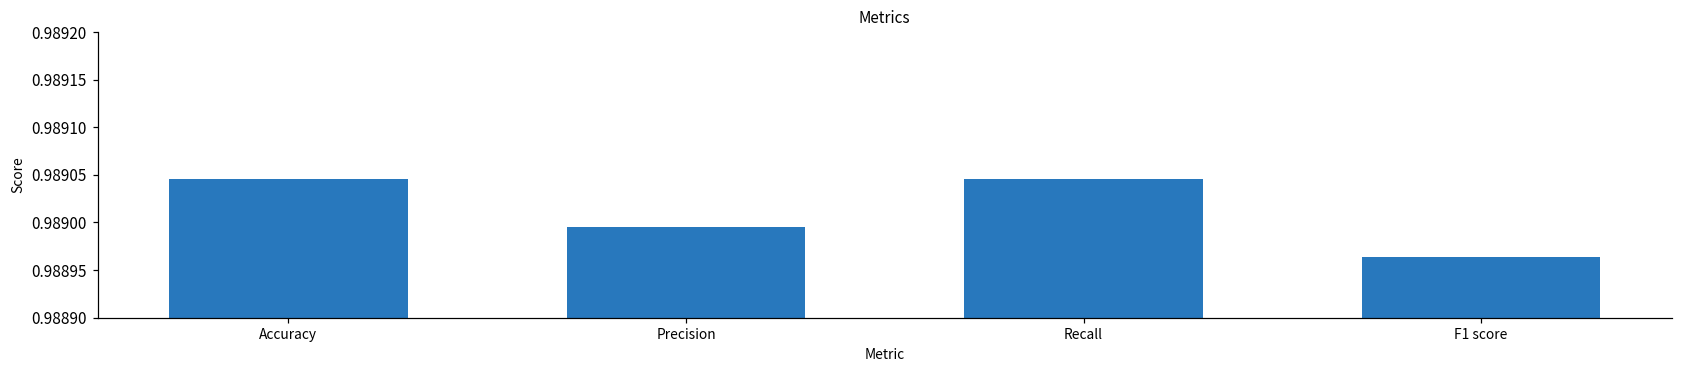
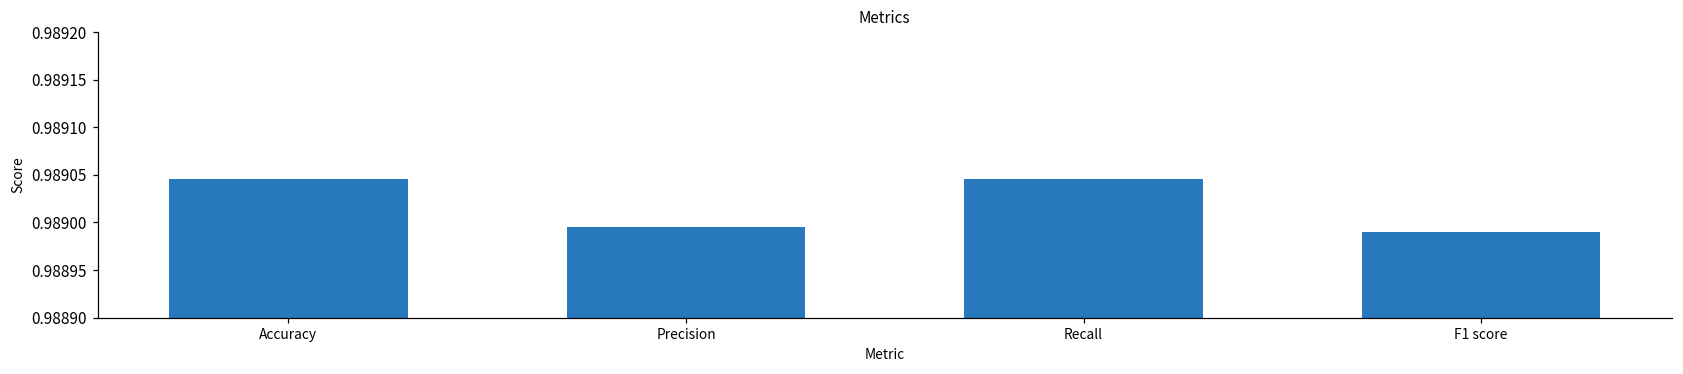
F1 score: 0.98896 -> 0.98899
